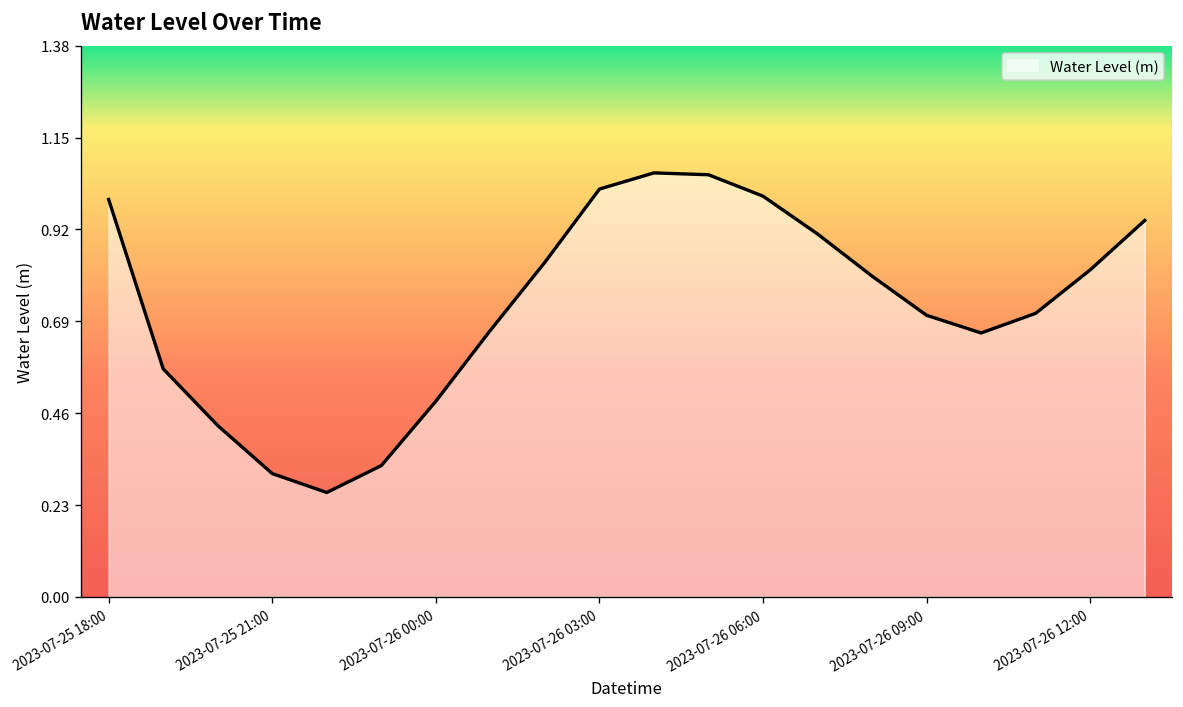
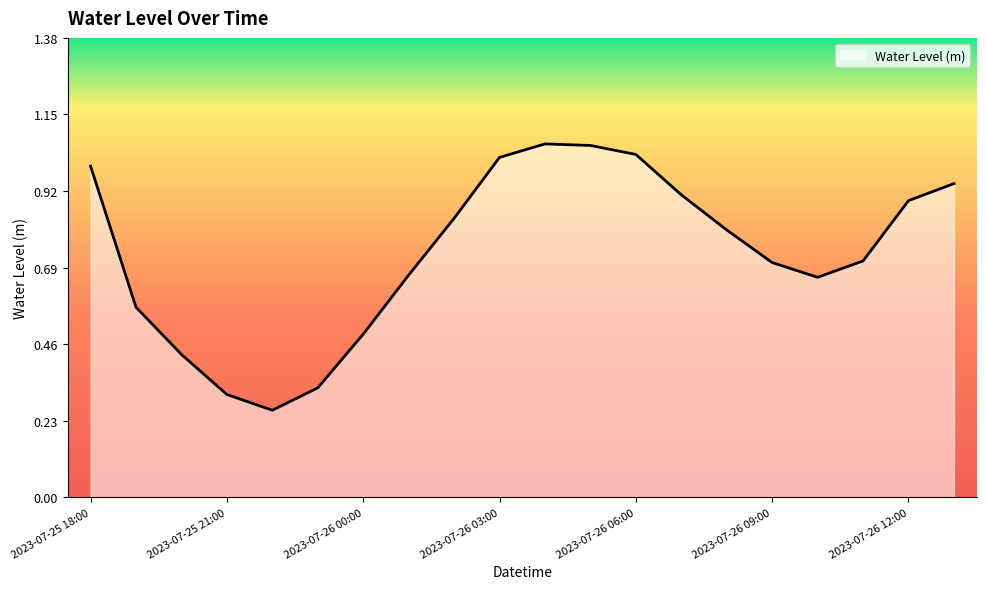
2023-07-26 06:00: 1.00 -> 1.03
2023-07-26 12:00: 0.82 -> 0.89
